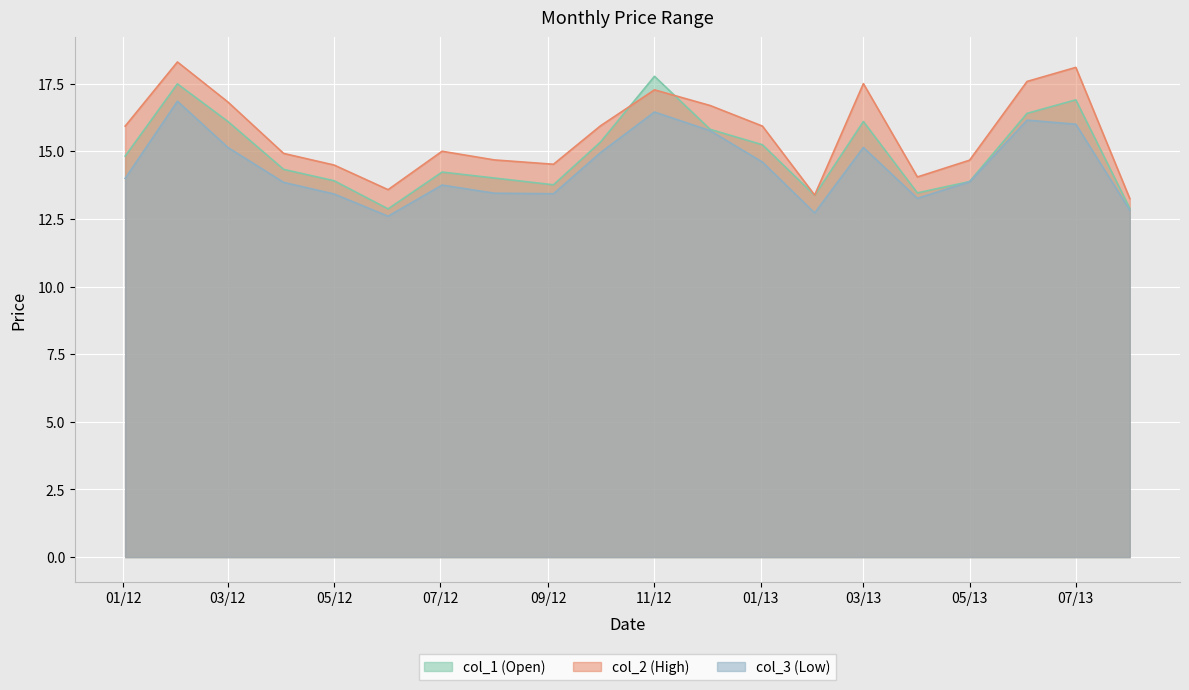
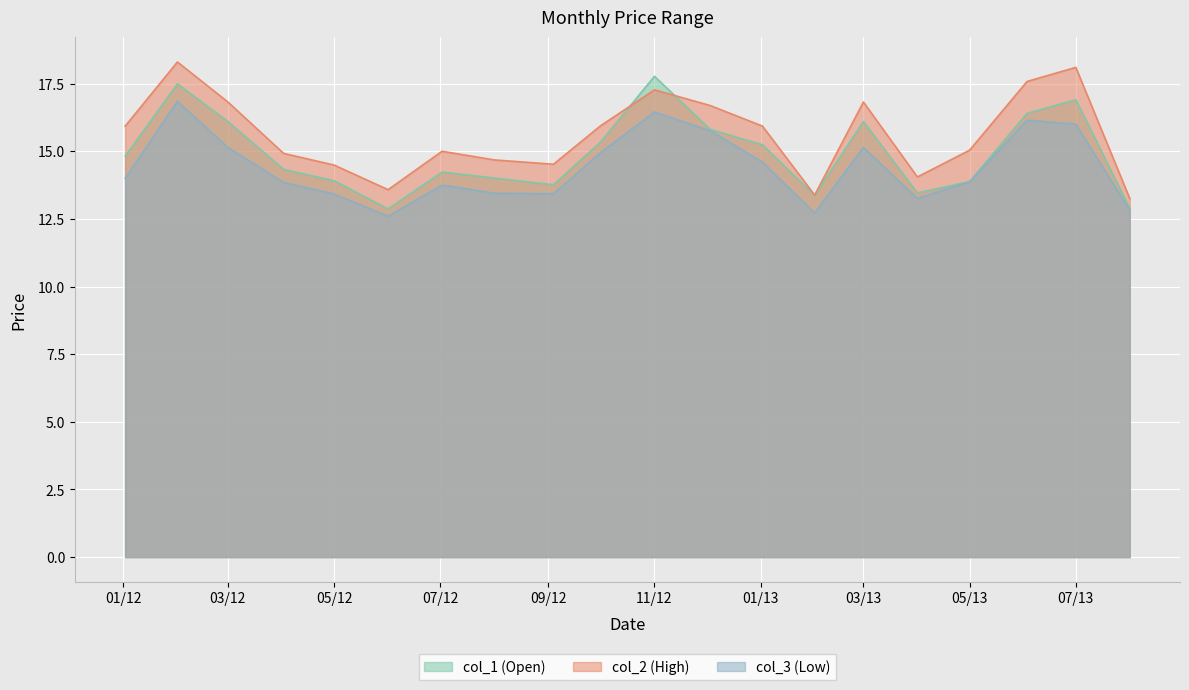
col_2 (High), 03/13: 17.5 -> 16.8
col_2 (High), 05/13: 14.7 -> 15.0
